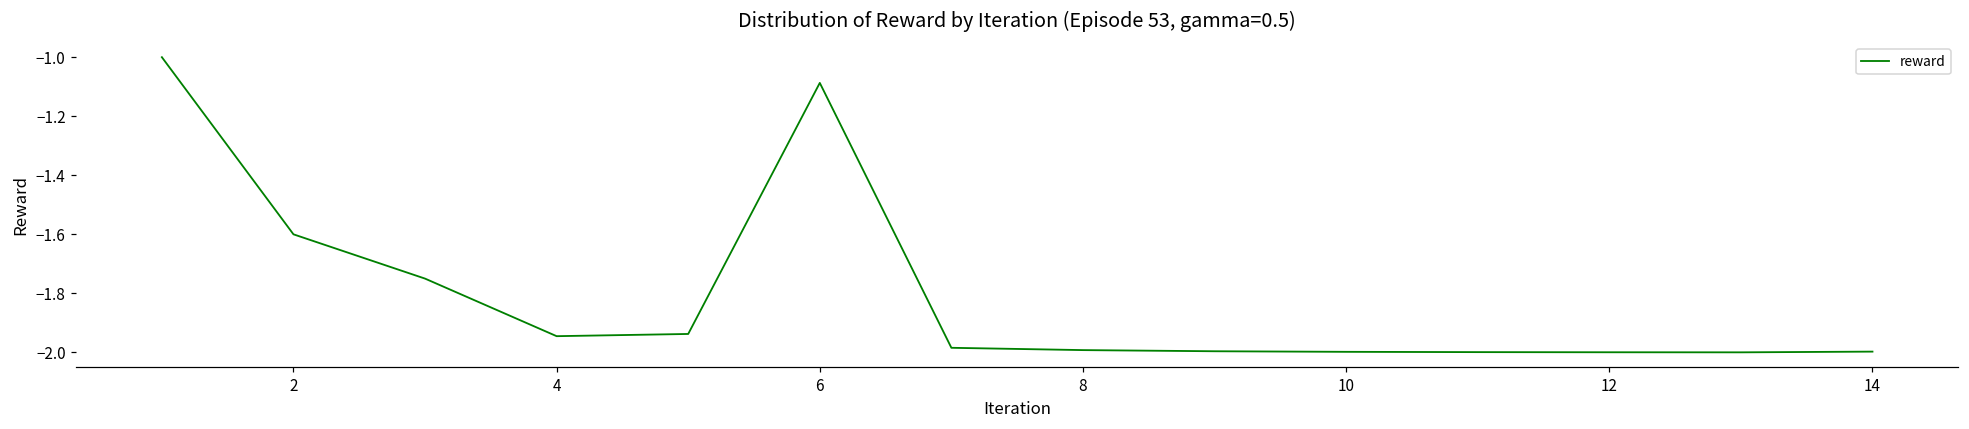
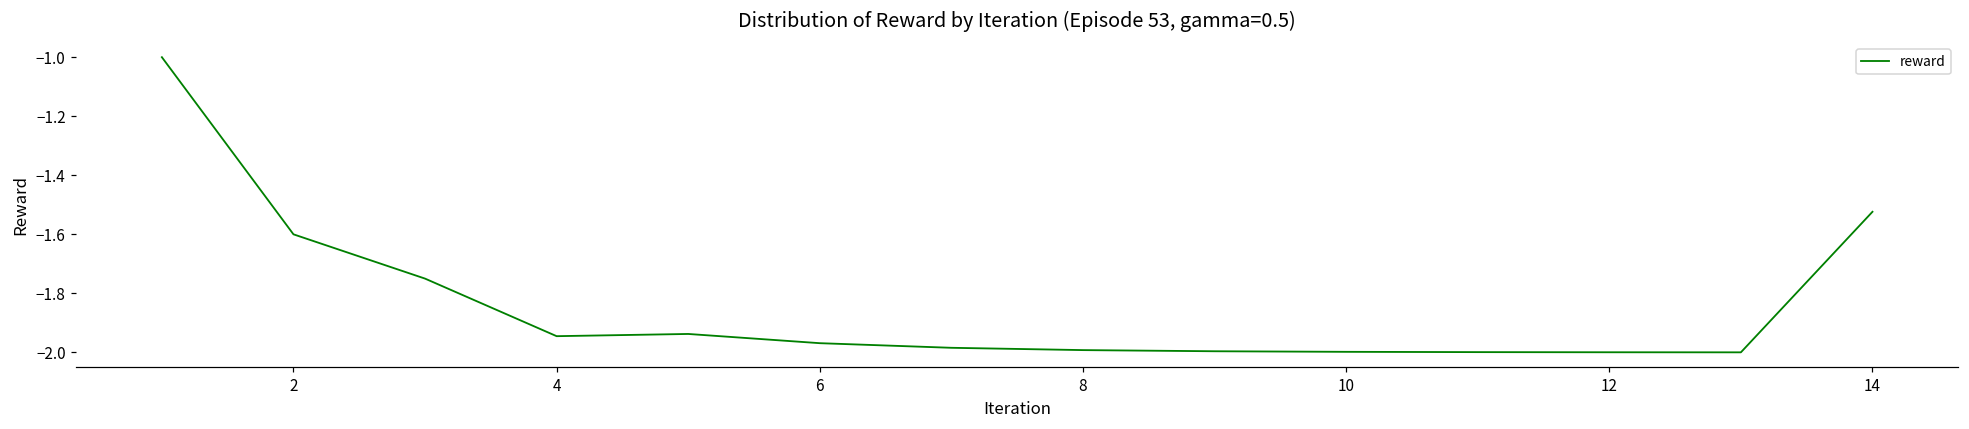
6: -1.09 -> -1.97
14: -2.00 -> -1.52
